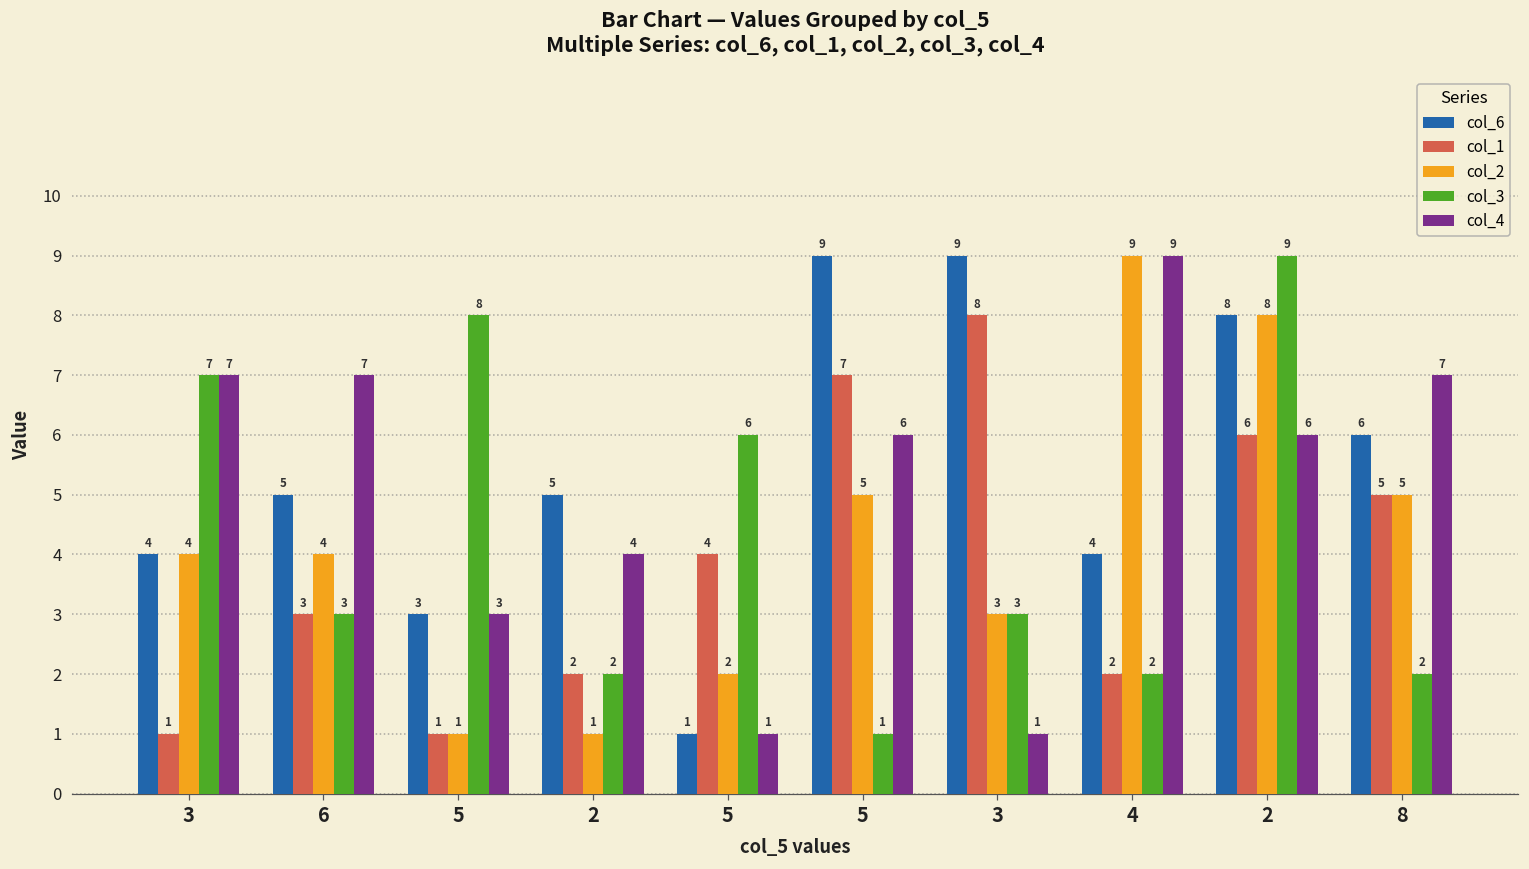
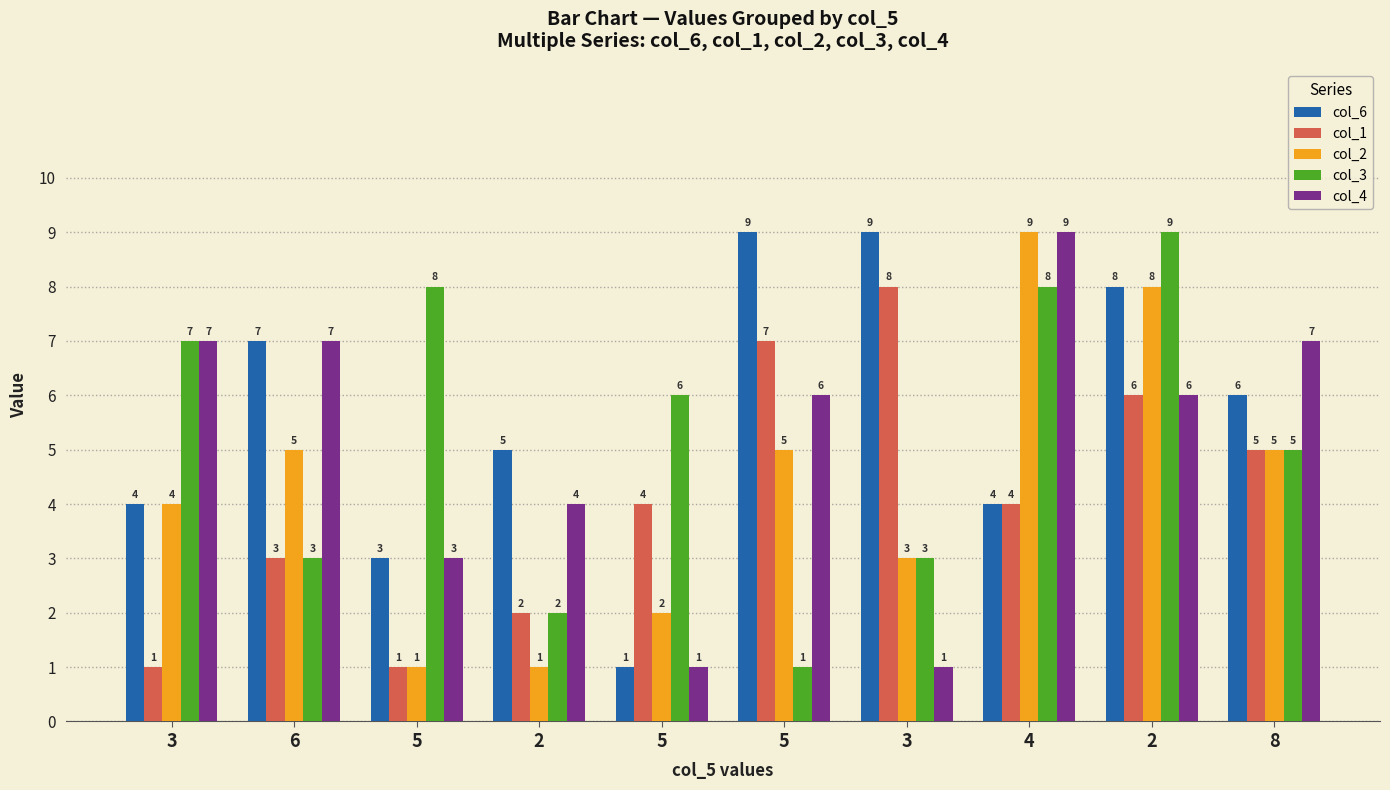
col_6, 6: 5 -> 7
col_2, 6: 4 -> 5
col_1, 4: 2 -> 4
col_3, 4: 2 -> 8
col_3, 8: 2 -> 5
